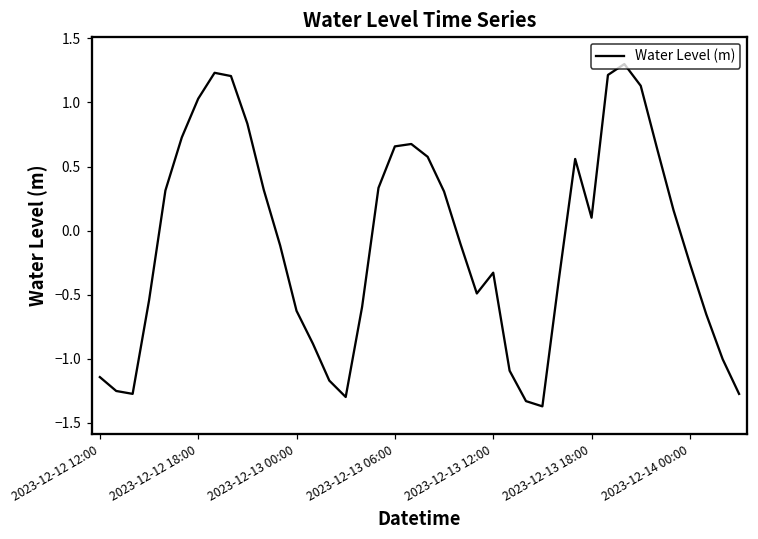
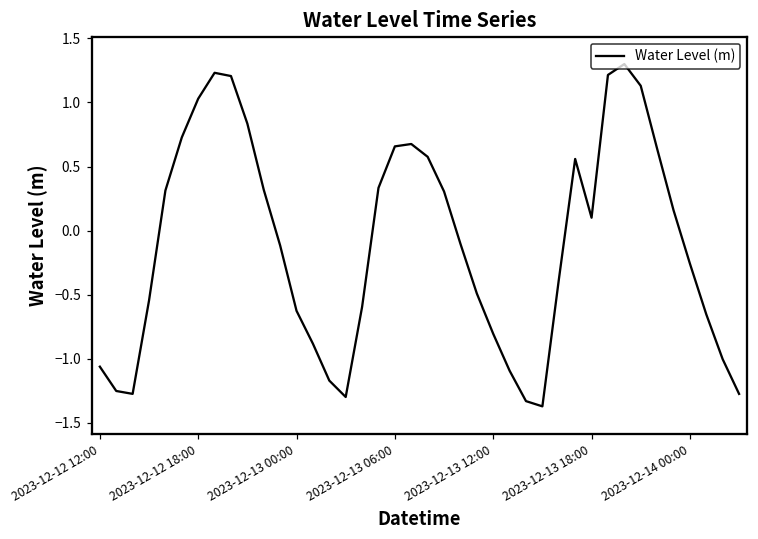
2023-12-12 12:00: -1.14 -> -1.06
2023-12-13 12:00: -0.33 -> -0.81
